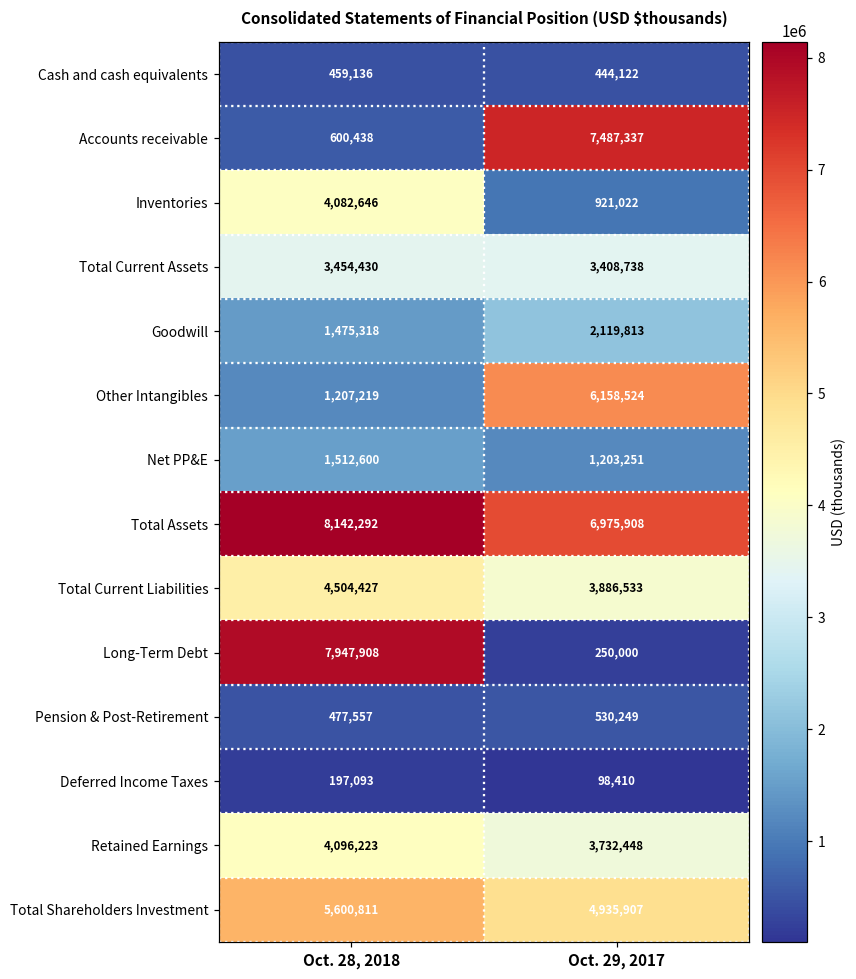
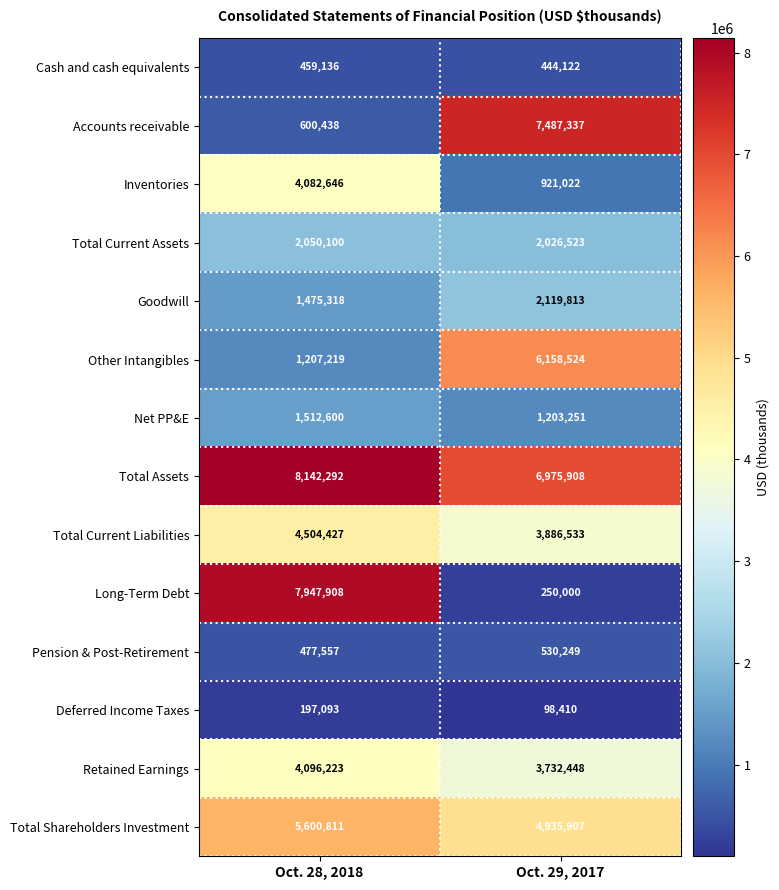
Total Current Assets, Oct. 28, 2018: 3,454,430 -> 2,050,100
Total Current Assets, Oct. 29, 2017: 3,408,738 -> 2,026,523
